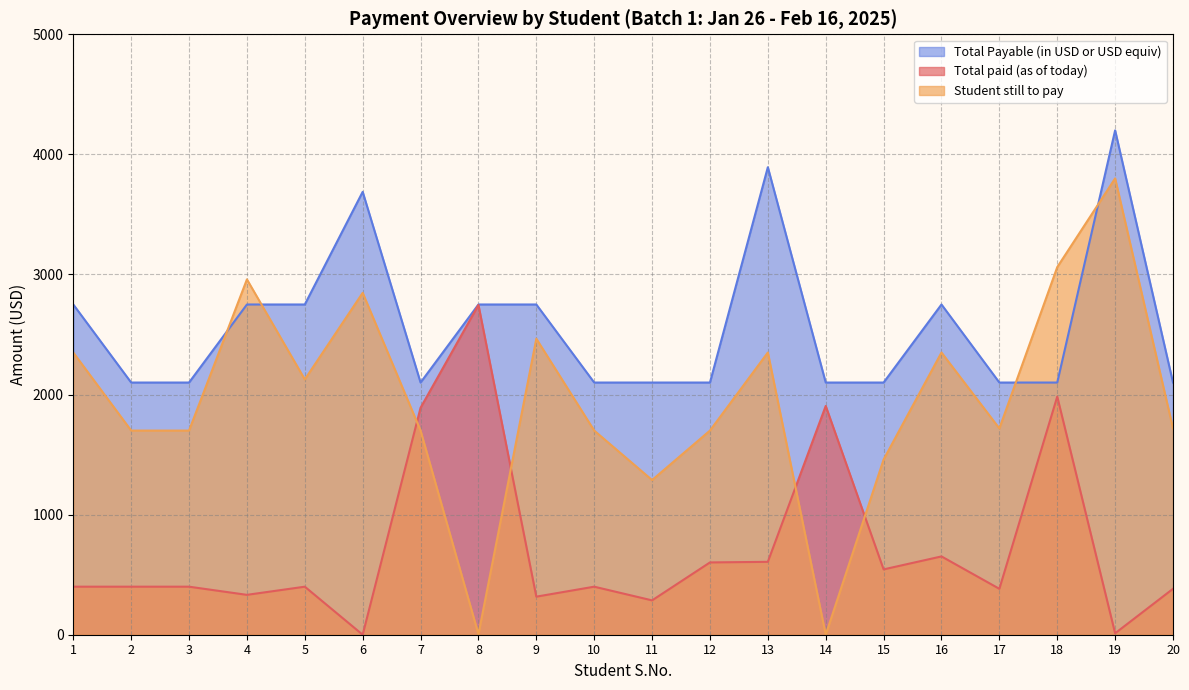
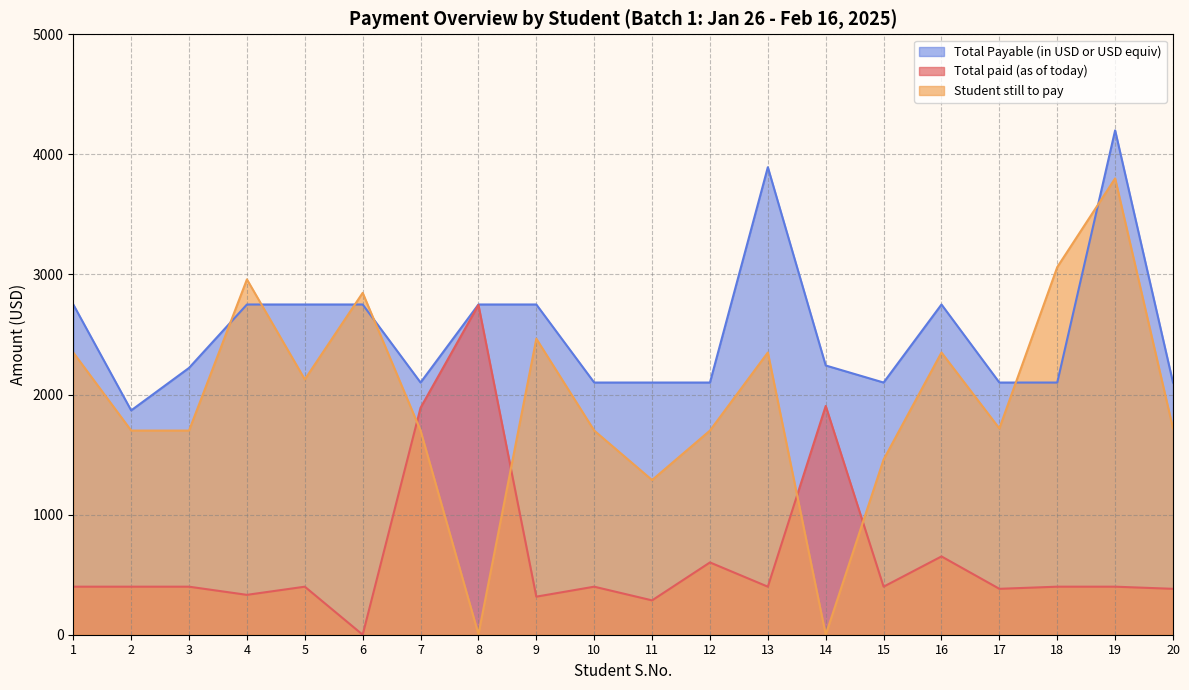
Total Payable (in USD or USD equiv), 2: 2100 -> 1870
Total Payable (in USD or USD equiv), 3: 2100 -> 2220
Total Payable (in USD or USD equiv), 6: 3690 -> 2750
Total paid (as of today), 13: 610 -> 400
Total Payable (in USD or USD equiv), 14: 2100 -> 2240
Total paid (as of today), 15: 540 -> 400
Total paid (as of today), 18: 1980 -> 400
Total paid (as of today), 19: 10 -> 400
